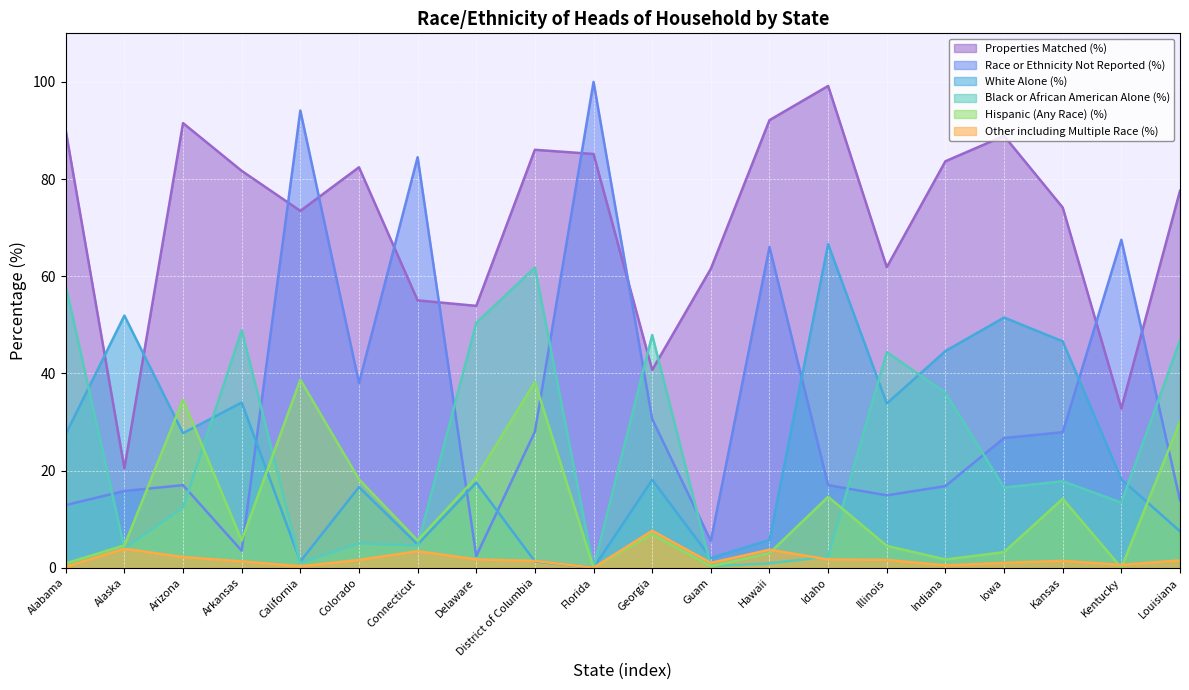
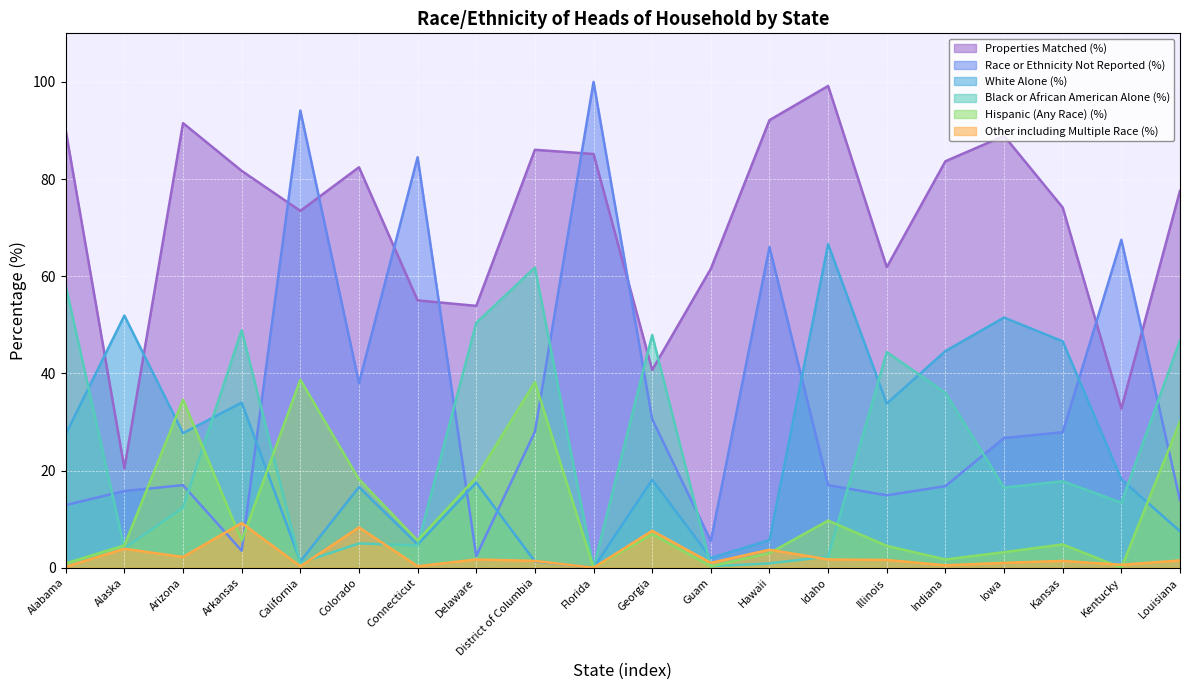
Other including Multiple Race (%), Arkansas: 1 -> 9
Other including Multiple Race (%), Colorado: 2 -> 8
Other including Multiple Race (%), Connecticut: 3 -> 0
Hispanic (Any Race) (%), Idaho: 15 -> 10
Hispanic (Any Race) (%), Kansas: 14 -> 5
